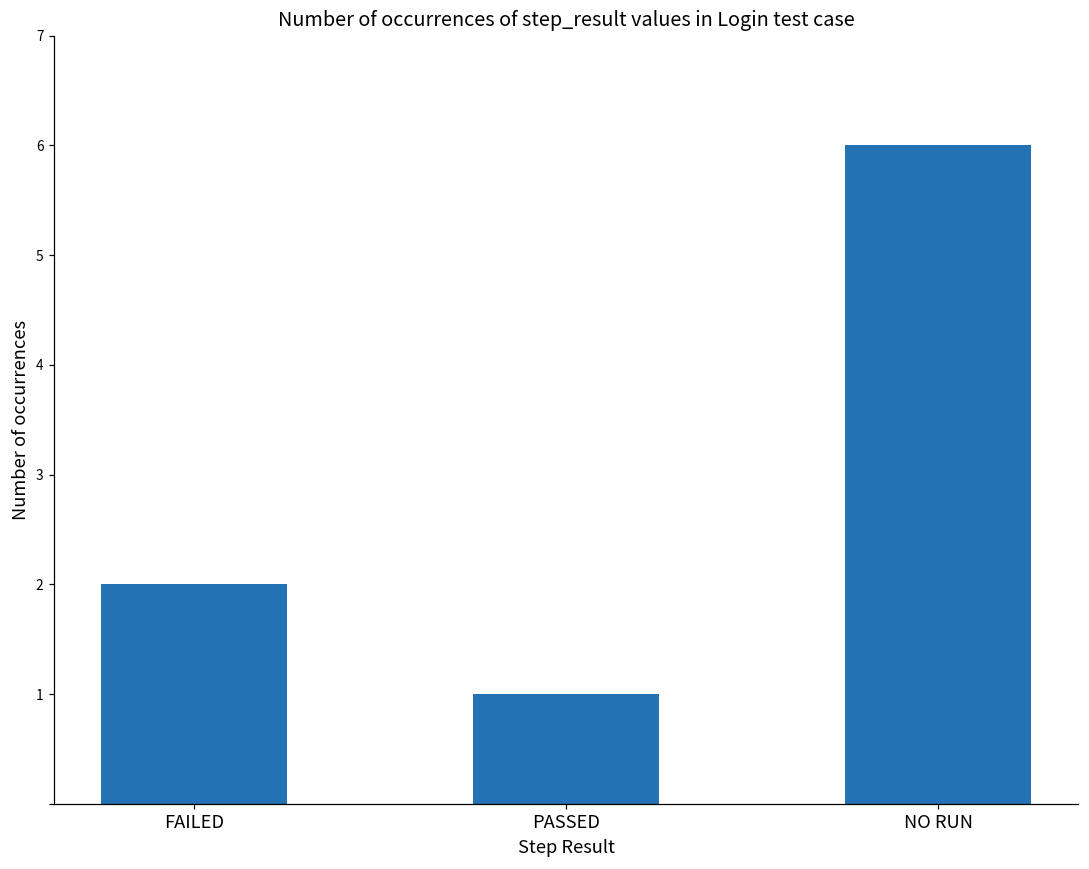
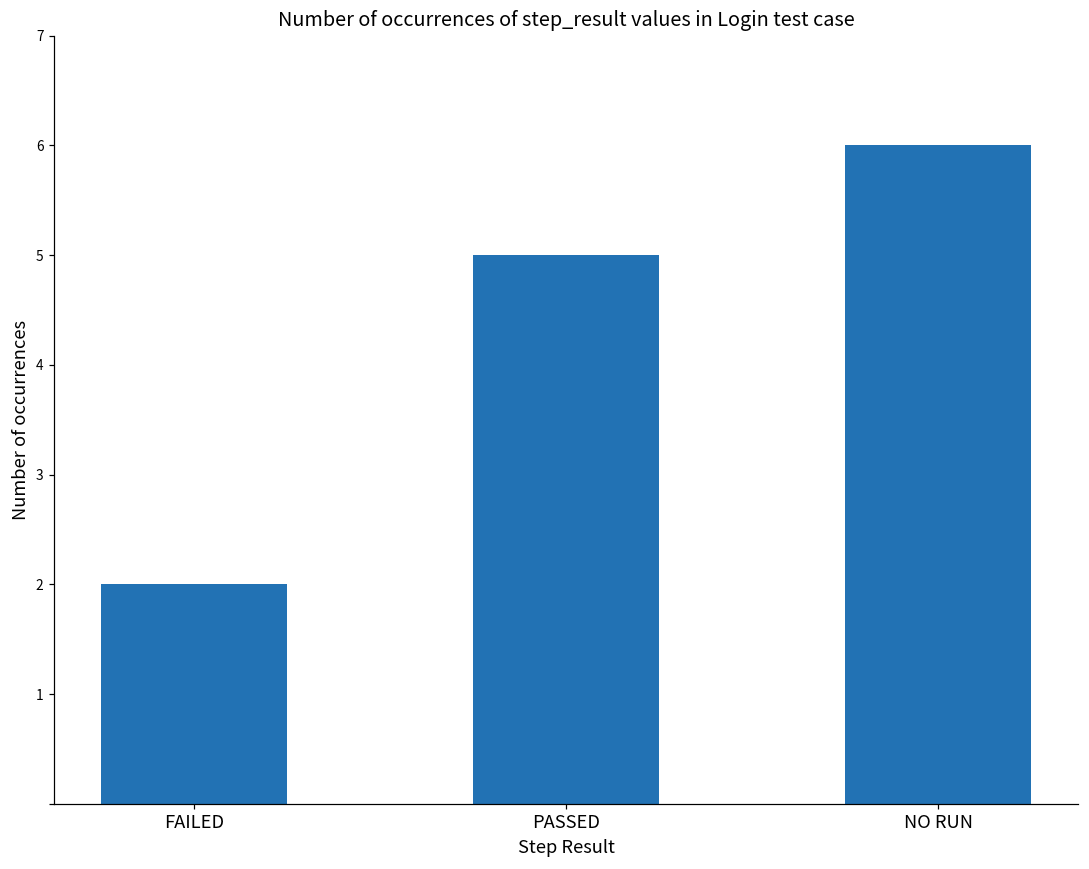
PASSED: 1 -> 5
